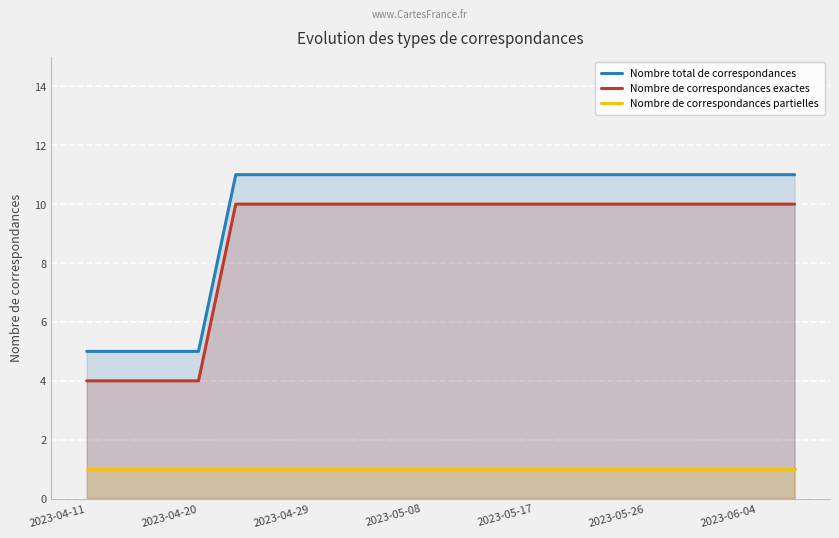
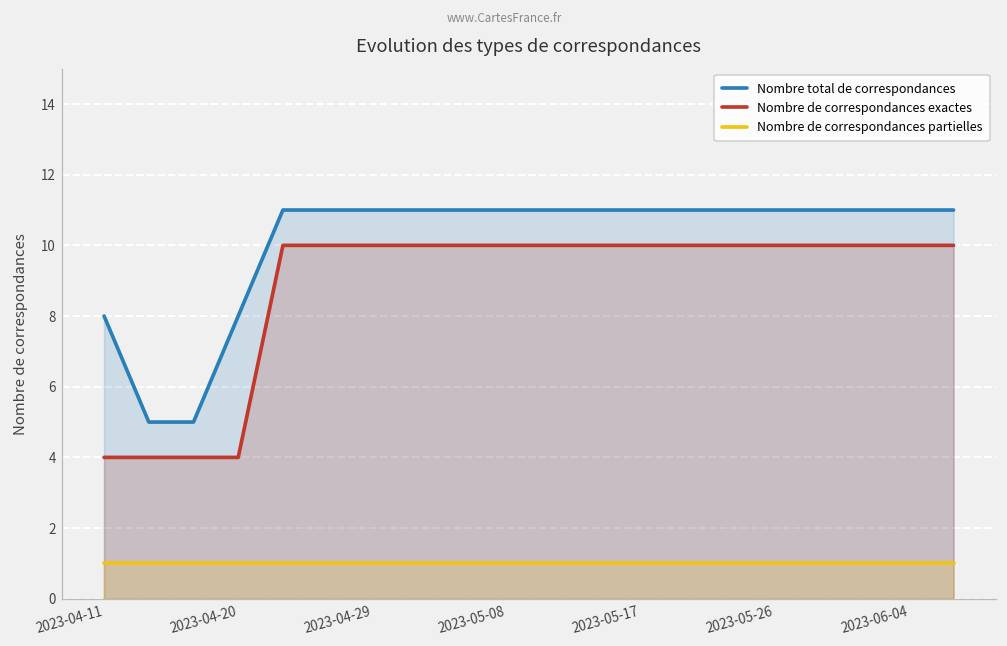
Nombre total de correspondances, 2023-04-11: 5 -> 8
Nombre total de correspondances, 2023-04-20: 5 -> 8
